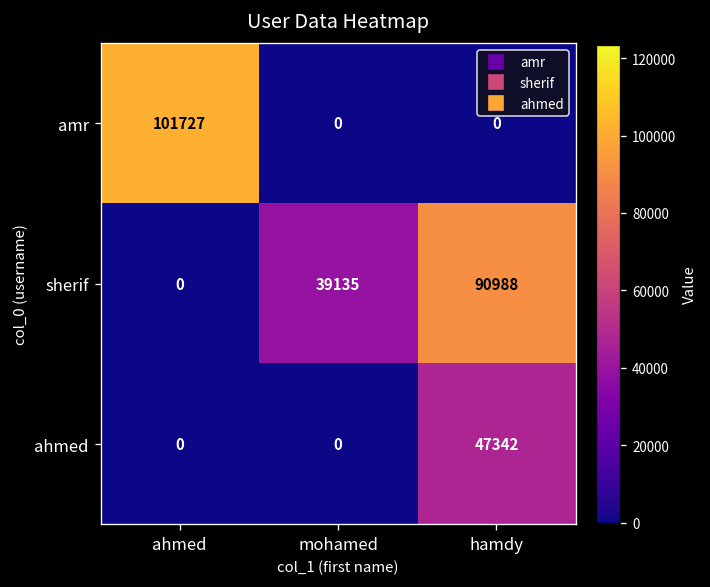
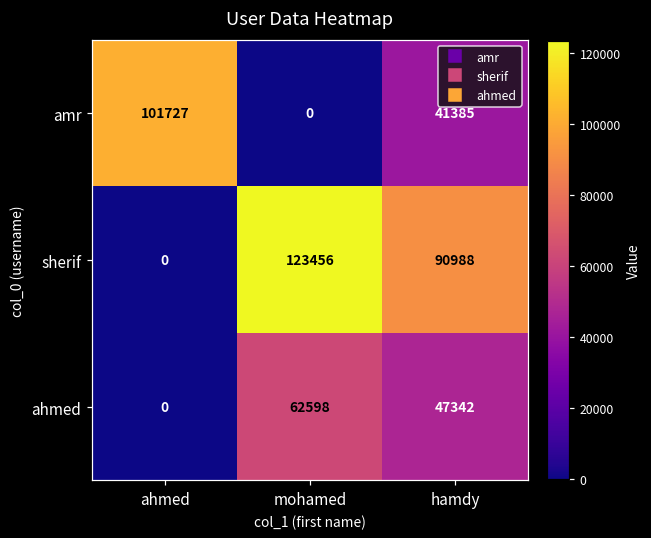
amr, hamdy: 0 -> 41385
sherif, mohamed: 39135 -> 123456
ahmed, mohamed: 0 -> 62598
